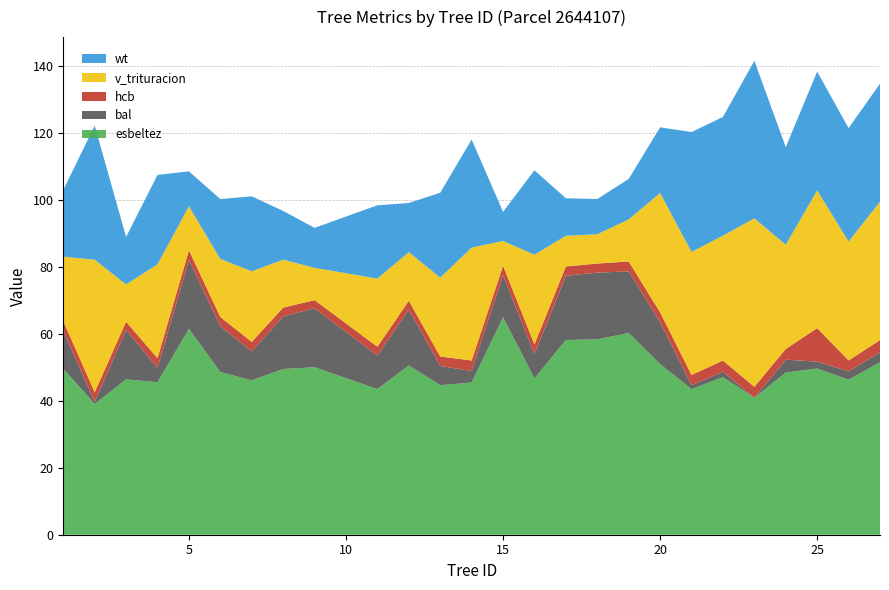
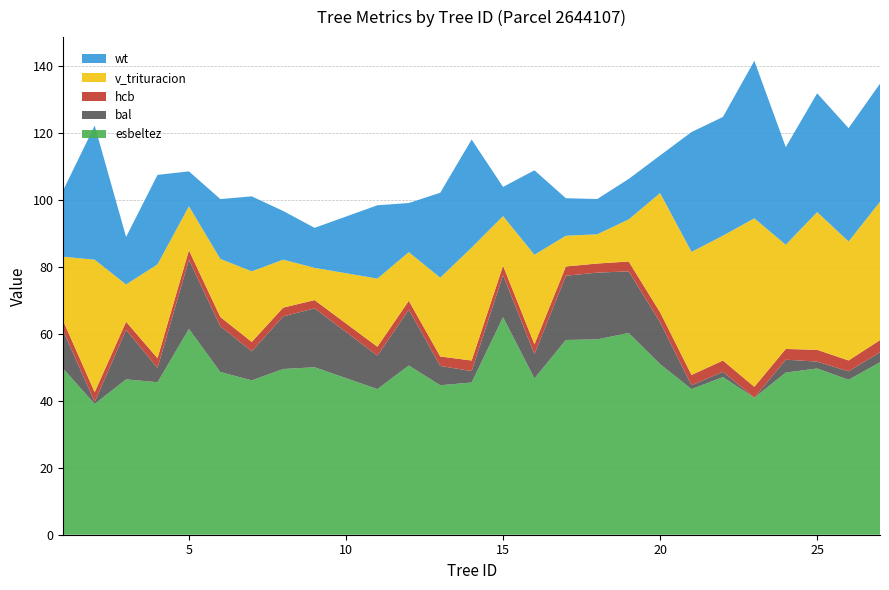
v_trituracion, 15: 7 -> 15
wt, 20: 20 -> 11
hcb, 25: 10 -> 4
